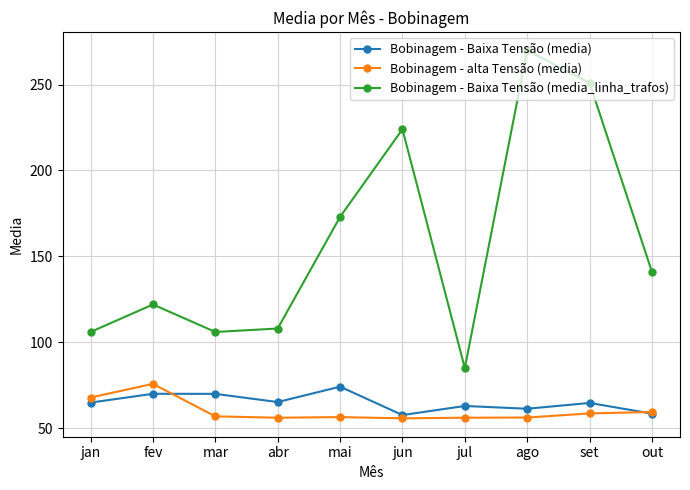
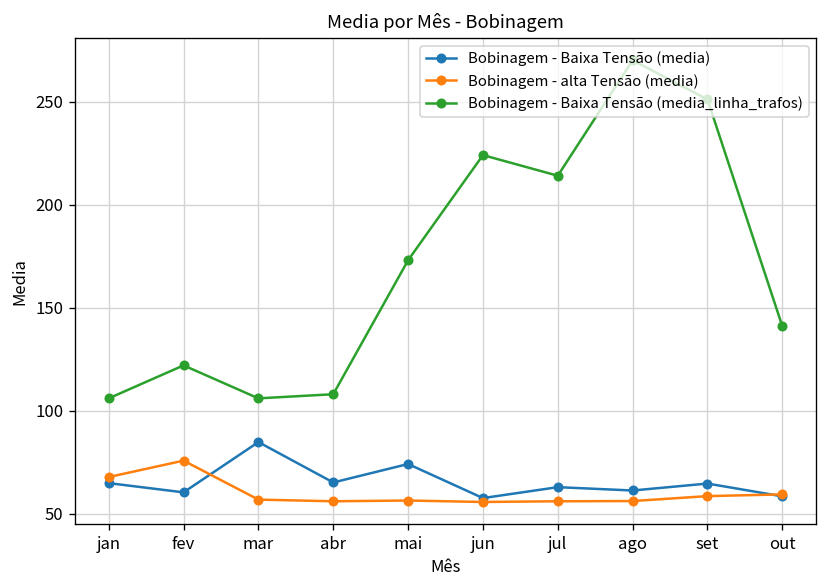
Bobinagem - Baixa Tensão (media), fev: 70 -> 60
Bobinagem - Baixa Tensão (media), mar: 70 -> 85
Bobinagem - Baixa Tensão (media_linha_trafos), jul: 85 -> 214
